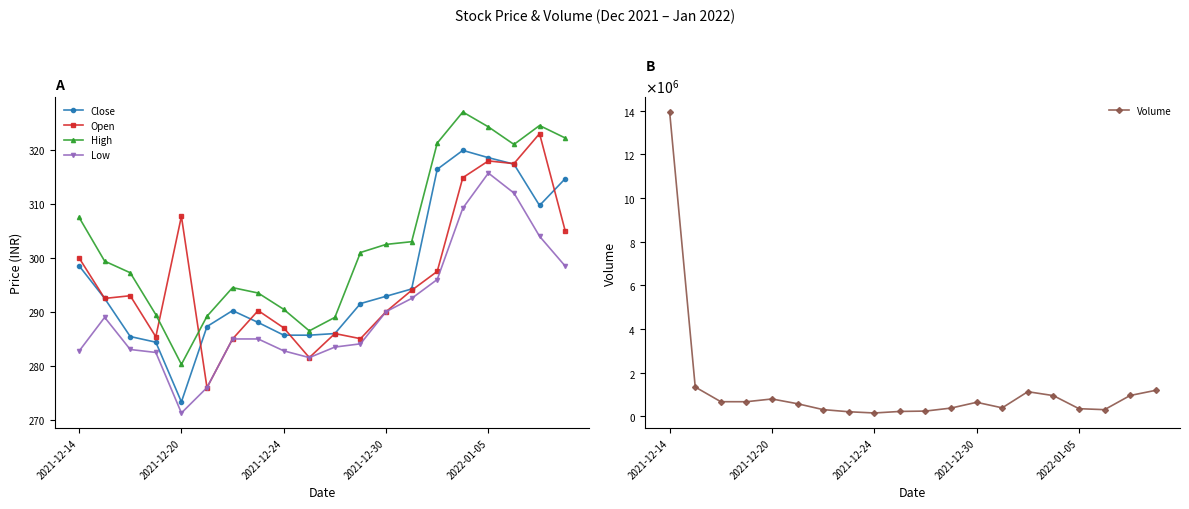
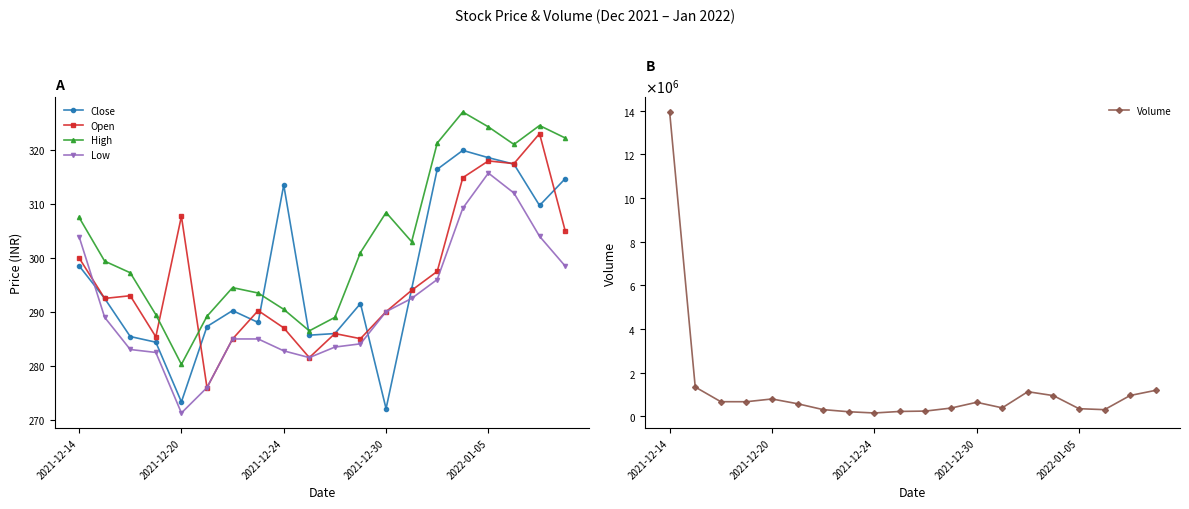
A, Low, 2021-12-14: 283 -> 304
A, Close, 2021-12-24: 286 -> 314
A, Close, 2021-12-30: 293 -> 272
A, High, 2021-12-30: 303 -> 308
